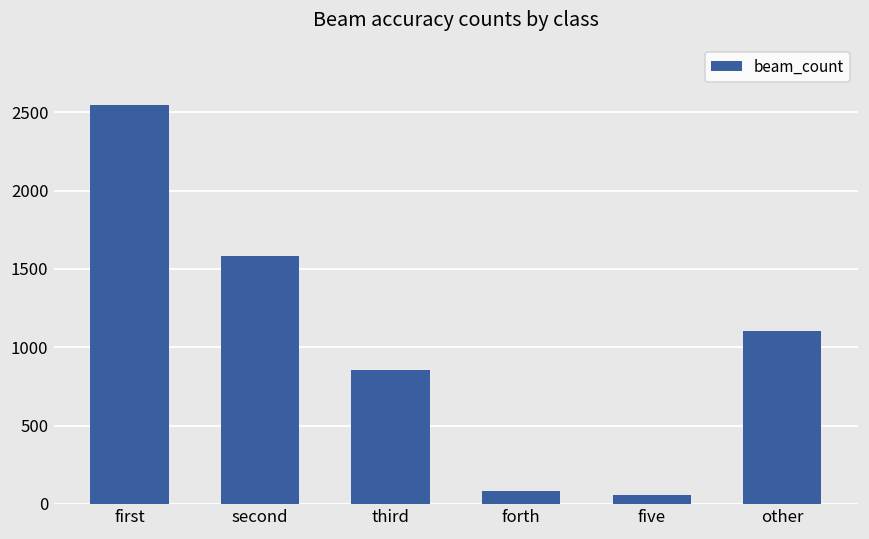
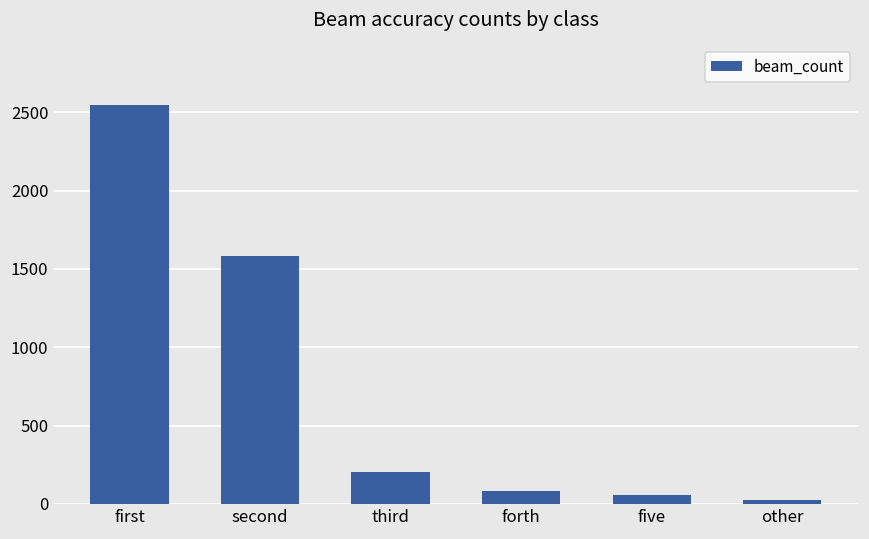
third: 850 -> 200
other: 1100 -> 30
